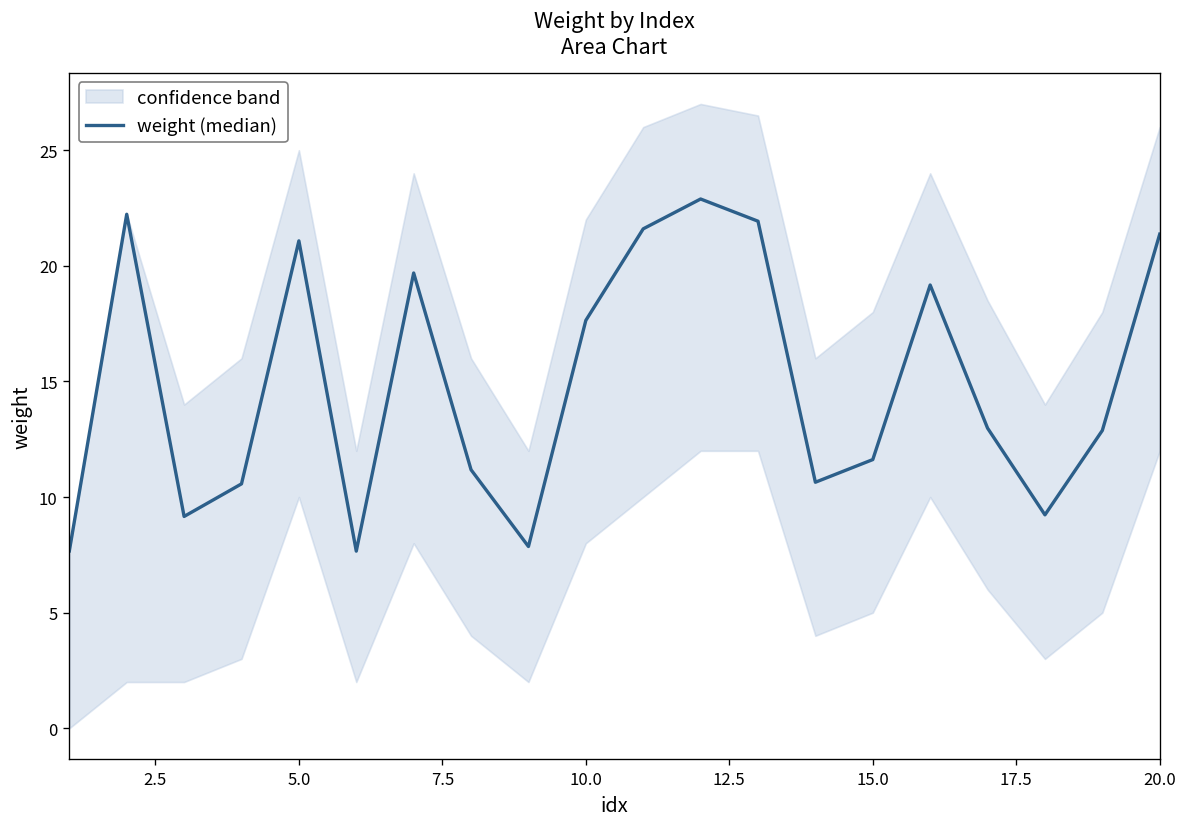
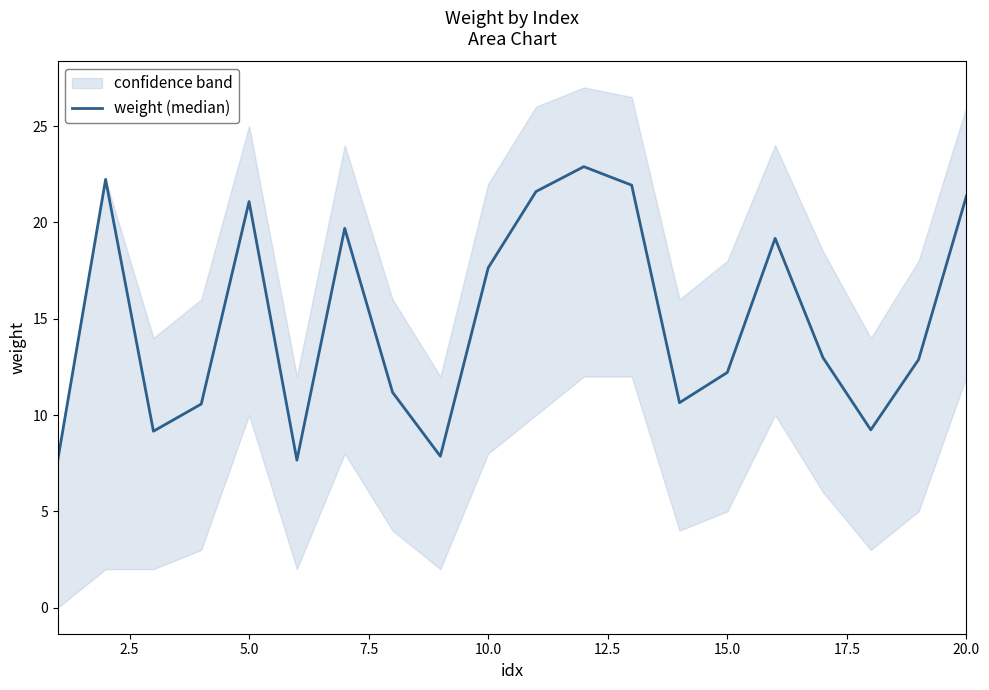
weight (median), 15.0: 11.6 -> 12.2
